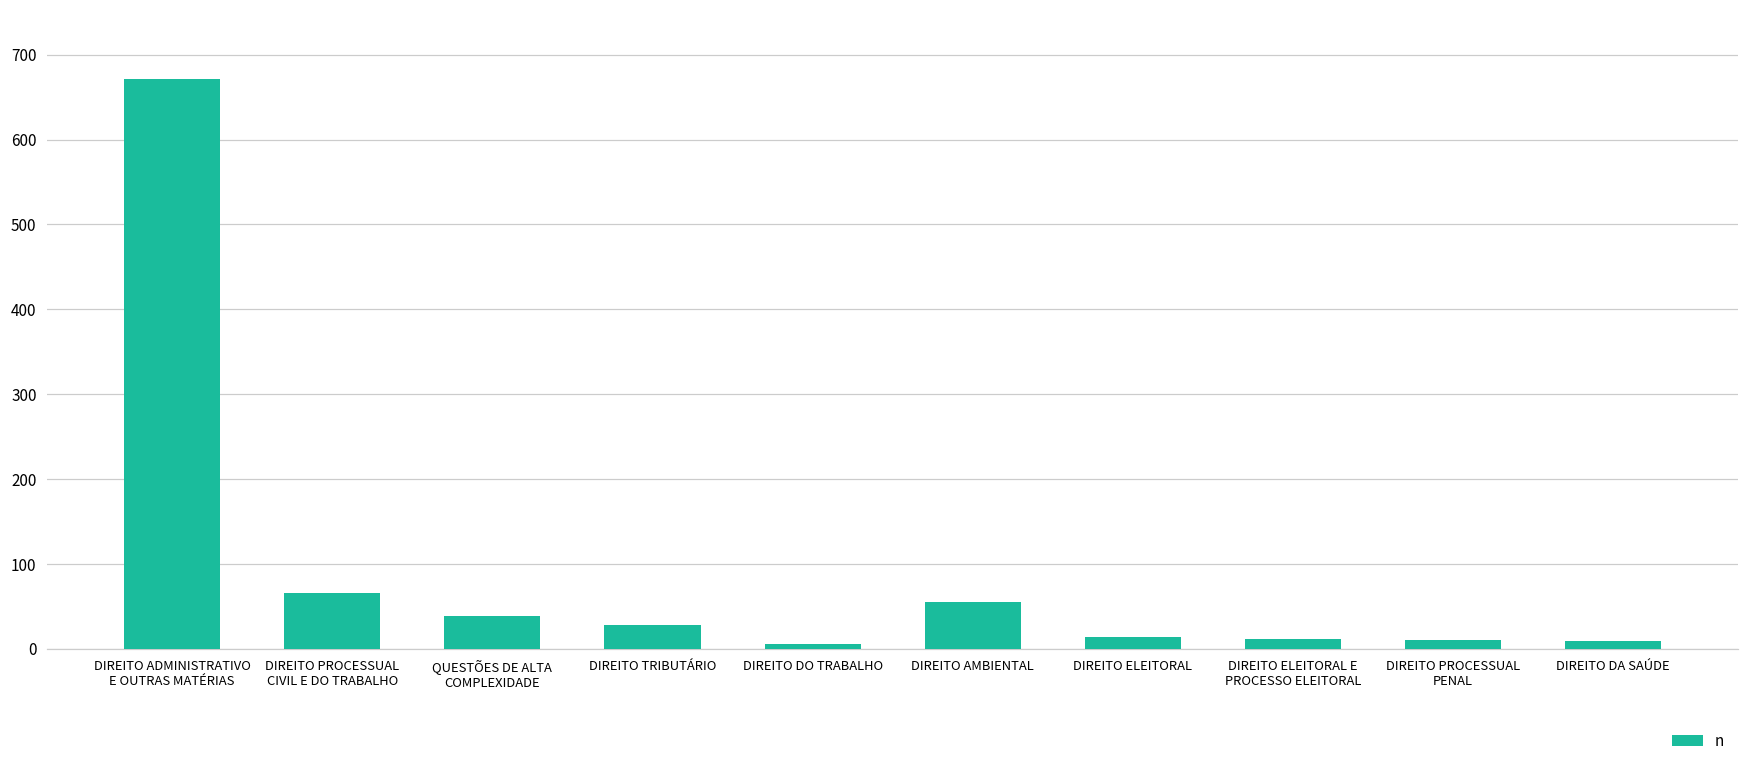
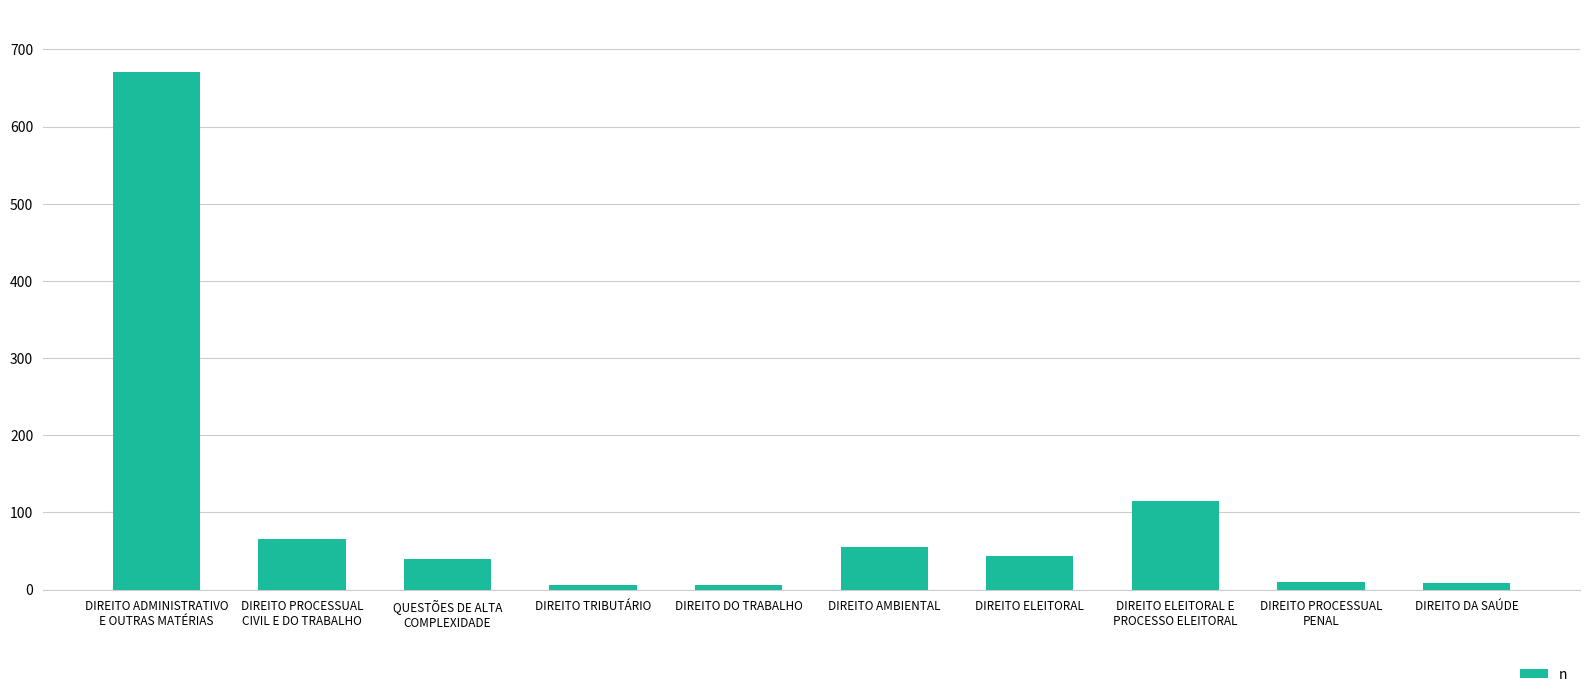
DIREITO TRIBUTÁRIO: 30 -> 10
DIREITO ELEITORAL: 10 -> 40
DIREITO ELEITORAL E PROCESSO ELEITORAL: 10 -> 120
